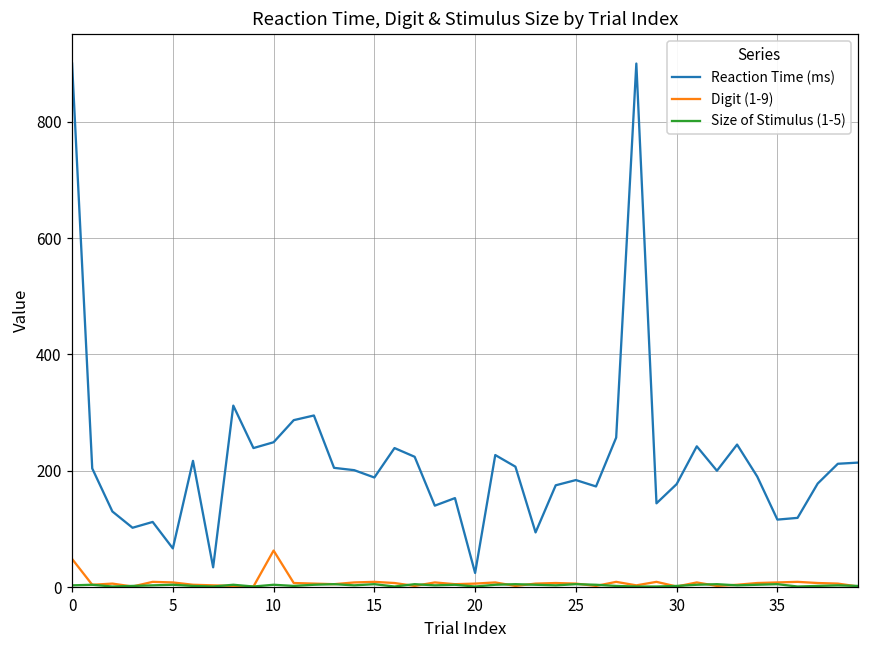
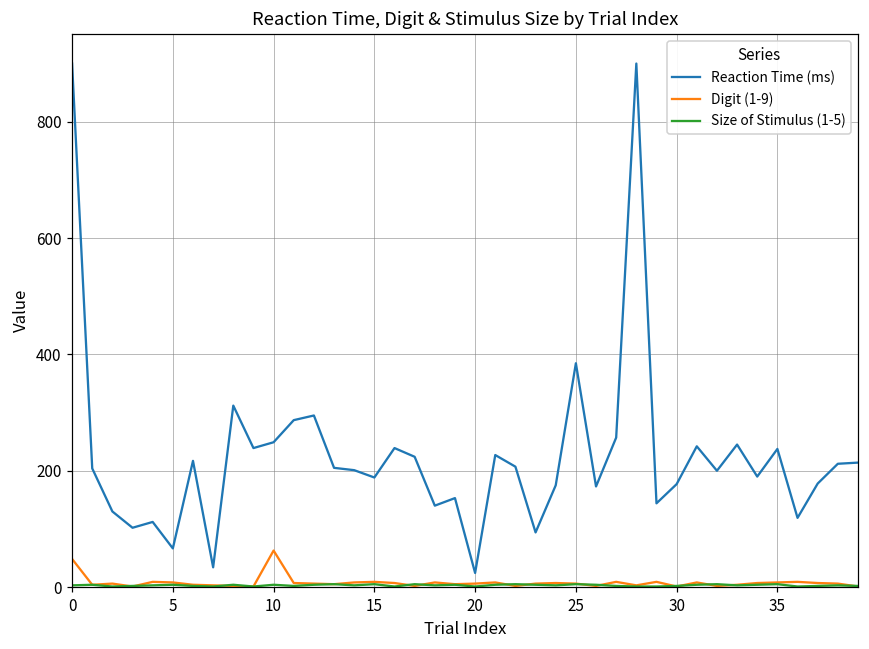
Reaction Time (ms), 25: 180 -> 380
Reaction Time (ms), 35: 120 -> 240
